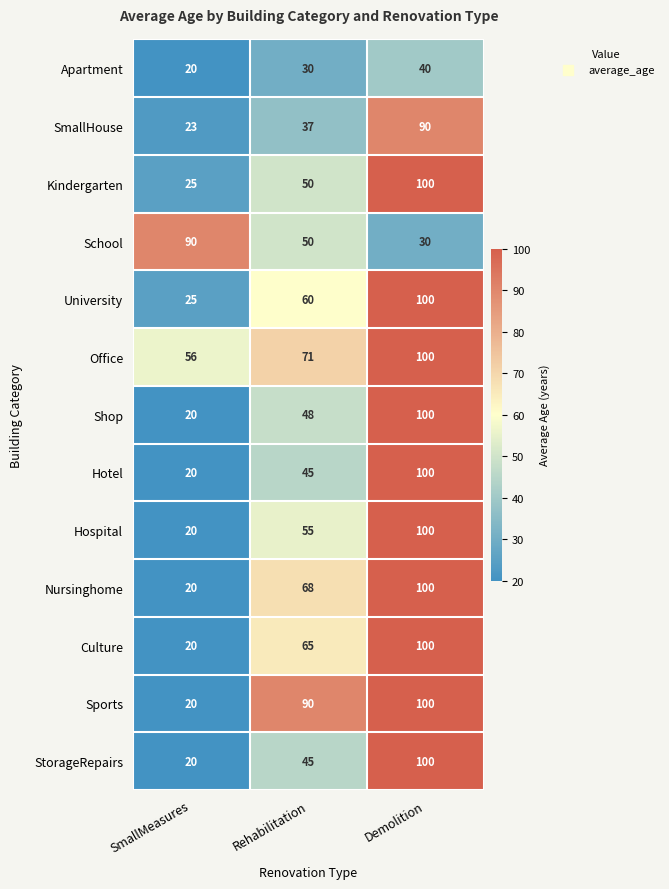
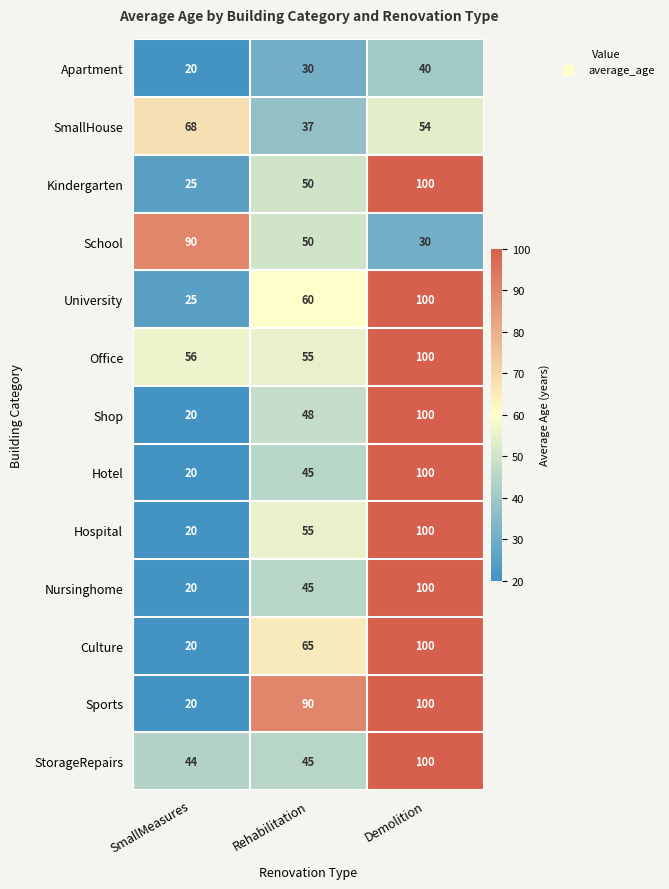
SmallHouse, SmallMeasures: 23 -> 68
SmallHouse, Demolition: 90 -> 54
Office, Rehabilitation: 71 -> 55
Nursinghome, Rehabilitation: 68 -> 45
StorageRepairs, SmallMeasures: 20 -> 44
